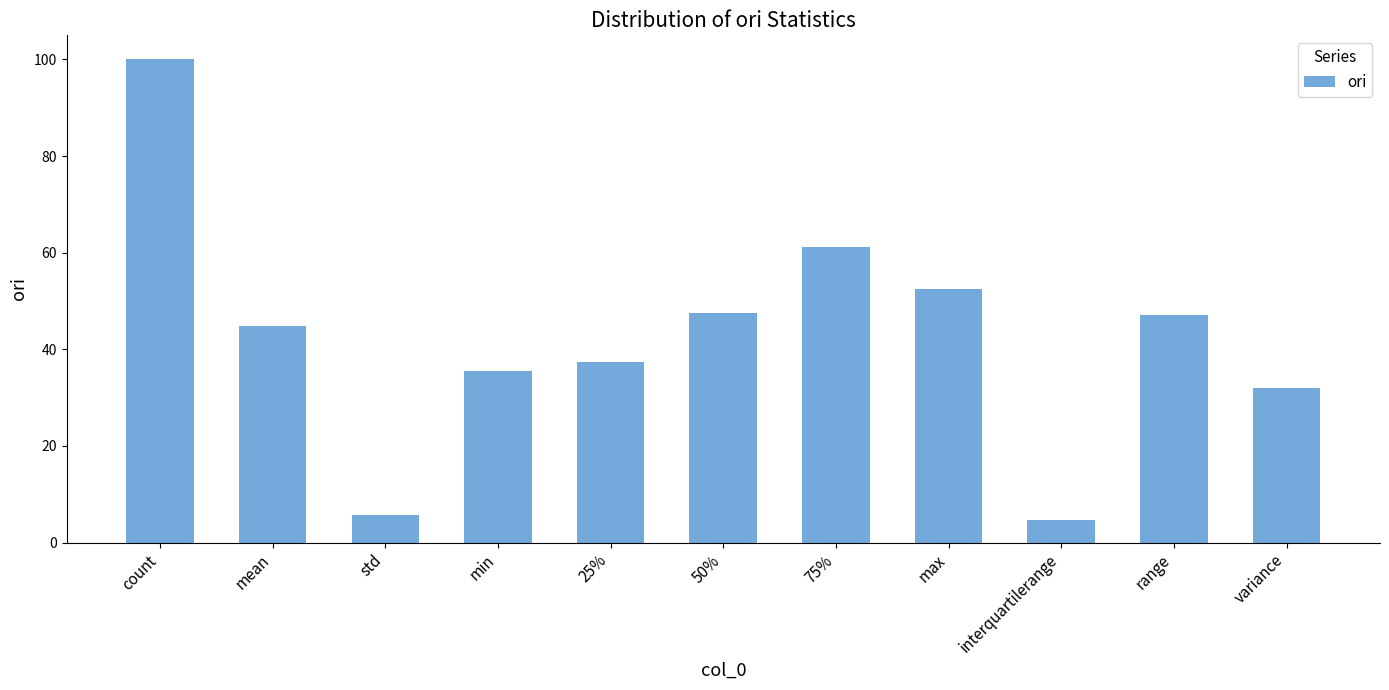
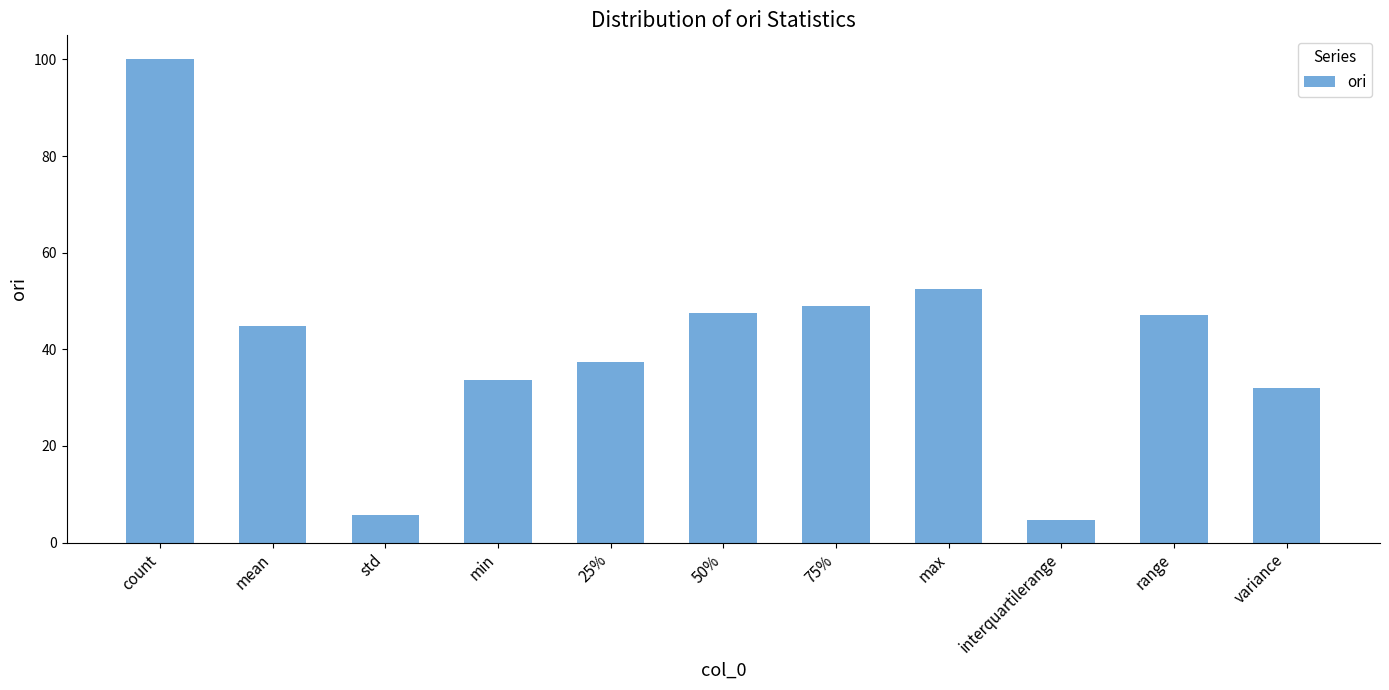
min: 35 -> 34
75%: 61 -> 49
